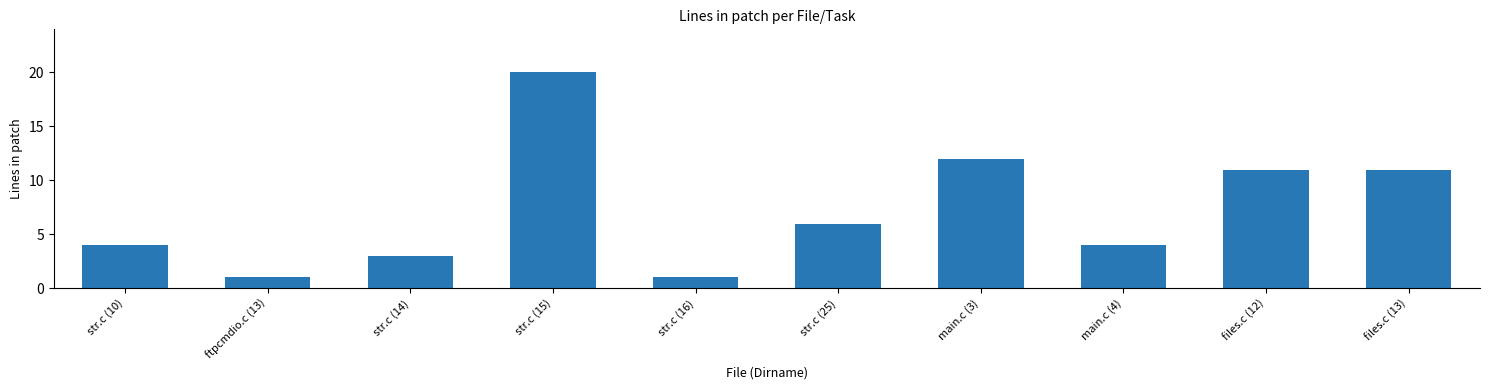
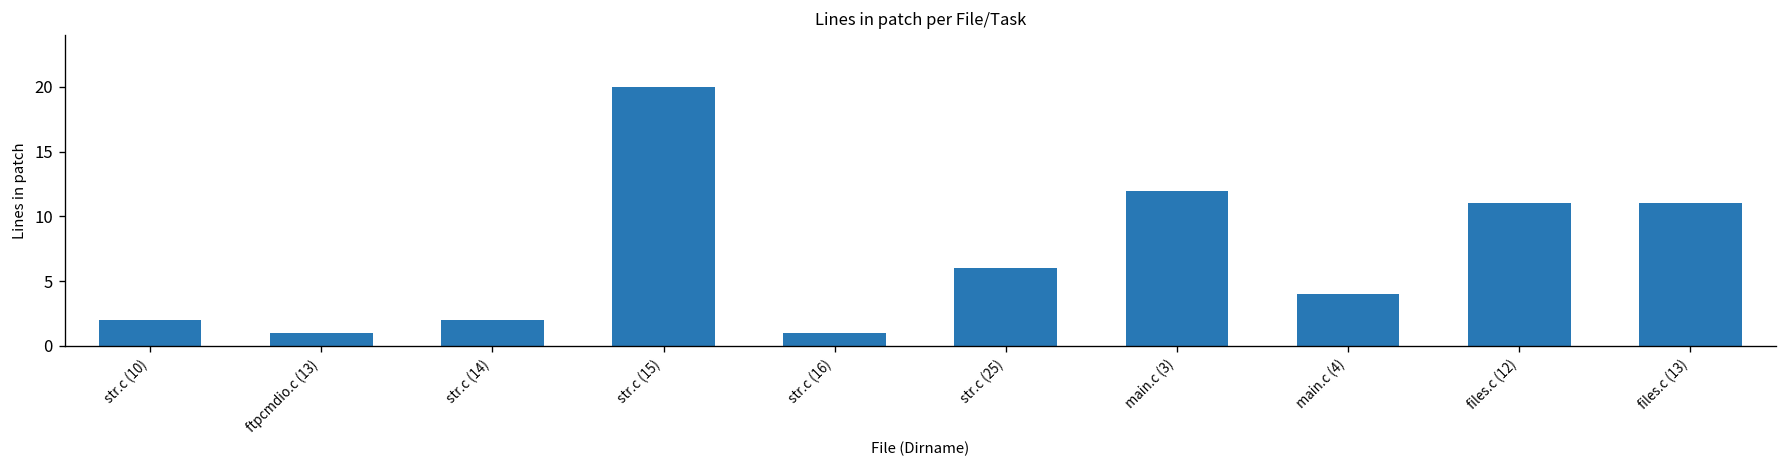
str.c (10): 4 -> 2
str.c (14): 3 -> 2
